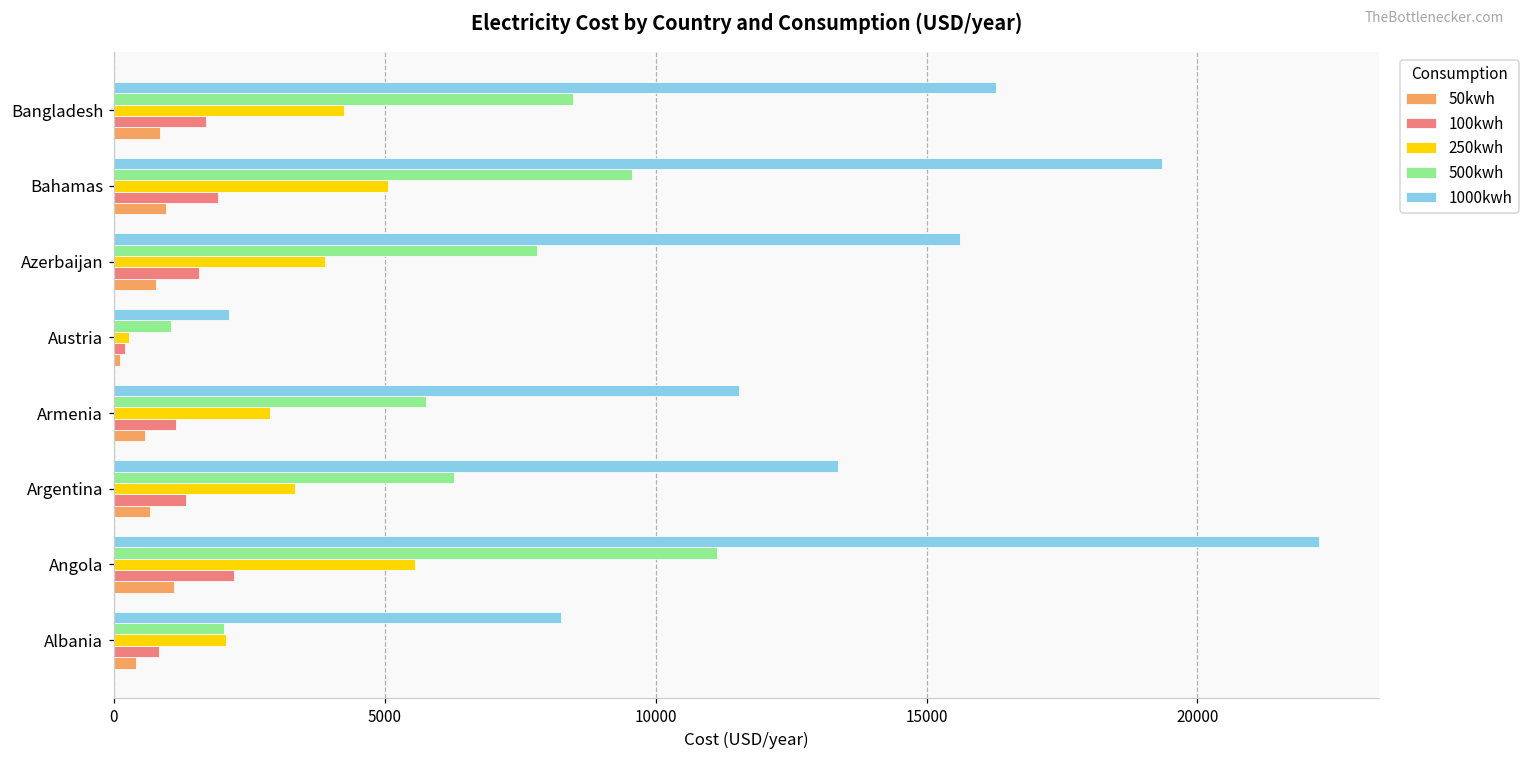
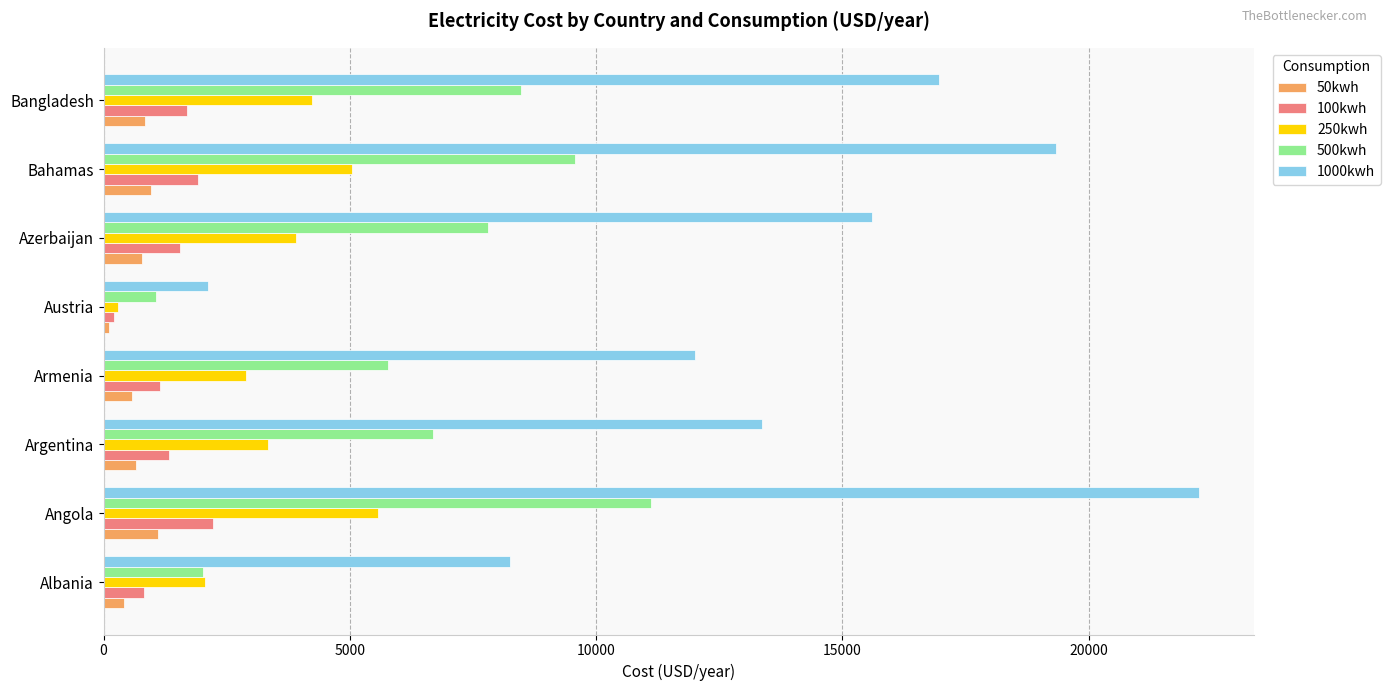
1000kwh, Bangladesh: 16300 -> 17000
1000kwh, Armenia: 11500 -> 12000
500kwh, Argentina: 6300 -> 6700
